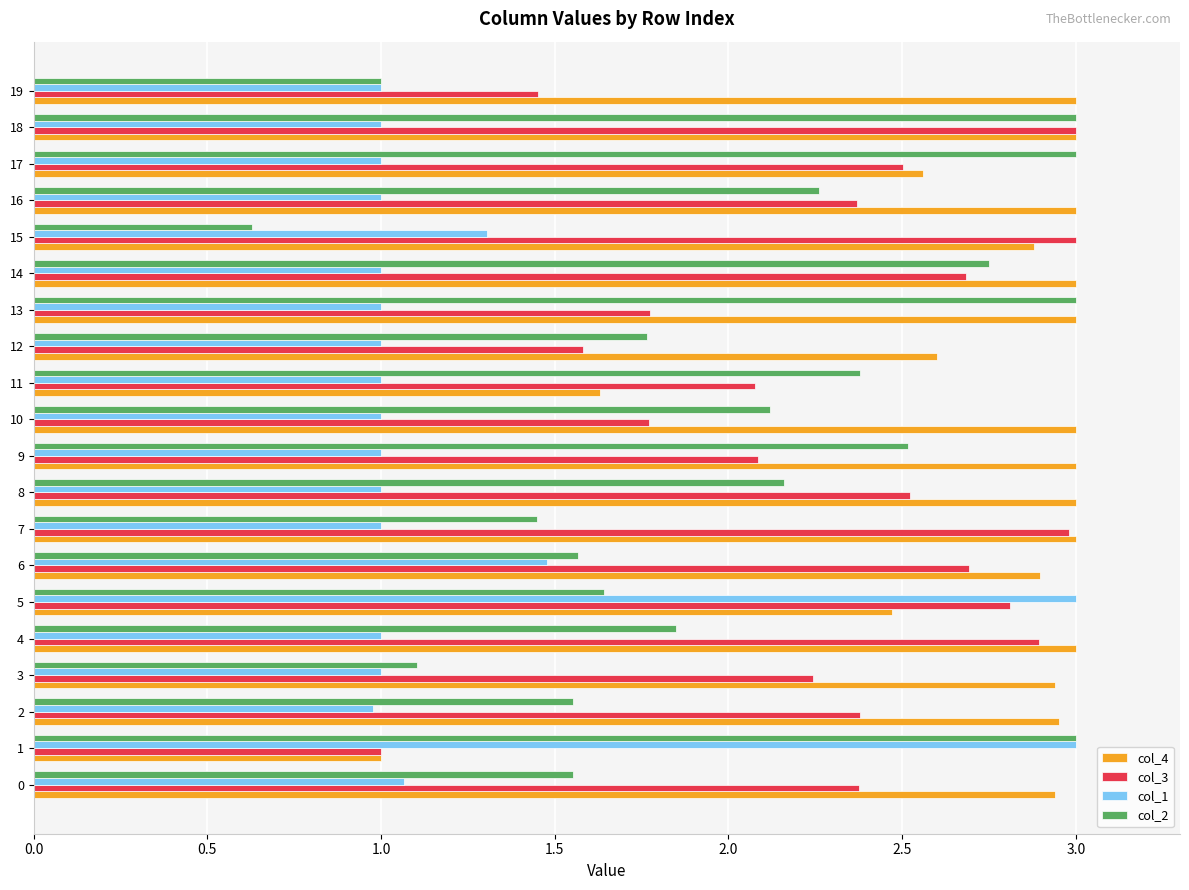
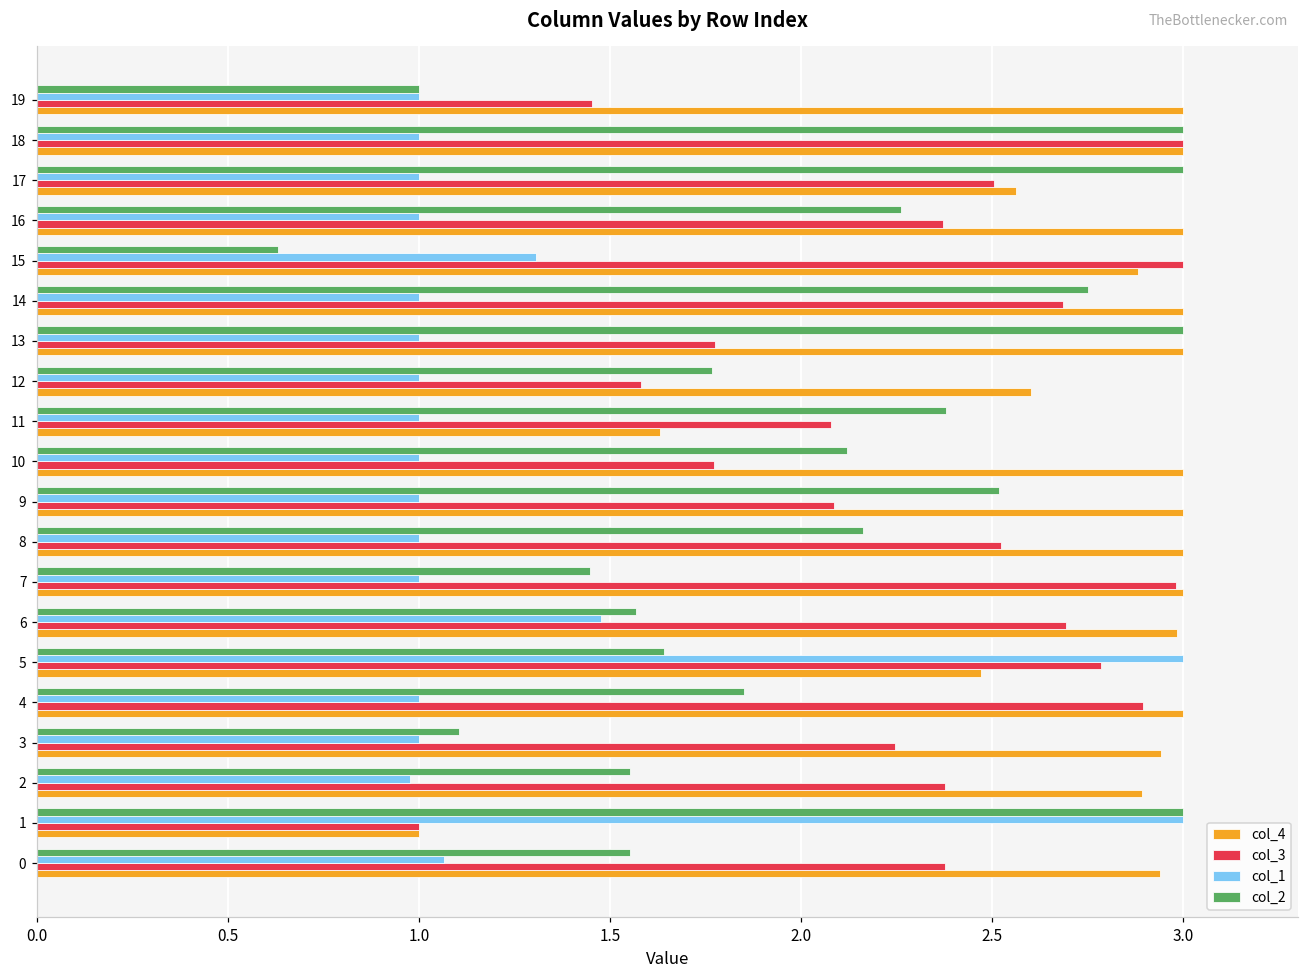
col_4, 6: 2.90 -> 2.98
col_3, 5: 2.81 -> 2.78
col_4, 2: 2.95 -> 2.89
